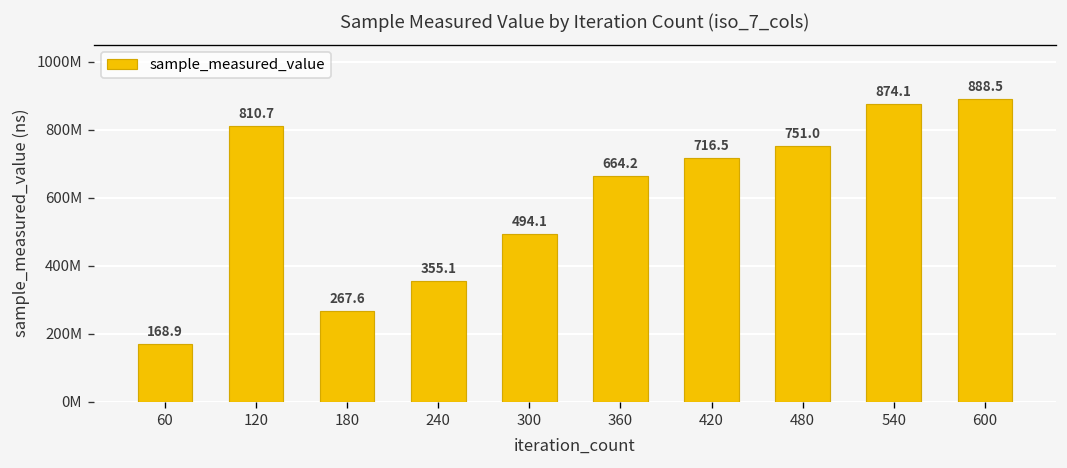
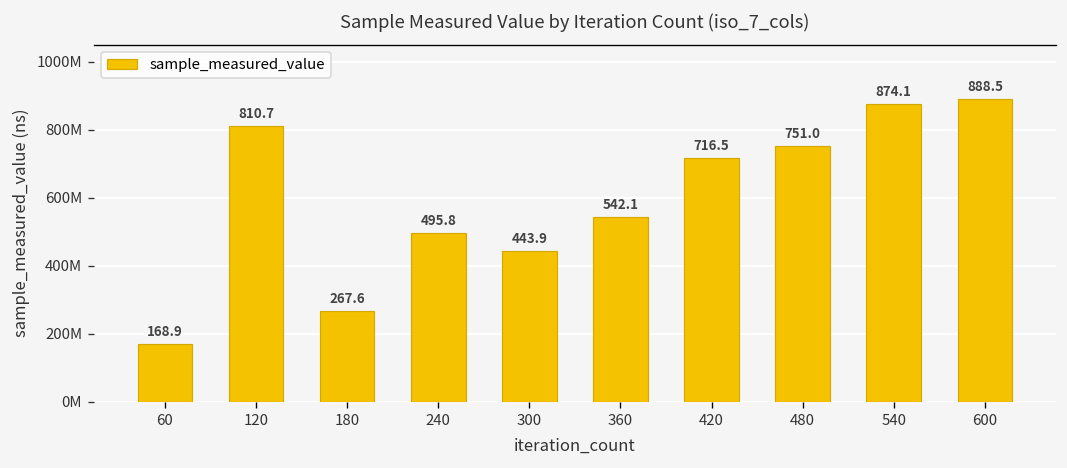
240: 355.1 -> 495.8
300: 494.1 -> 443.9
360: 664.2 -> 542.1
